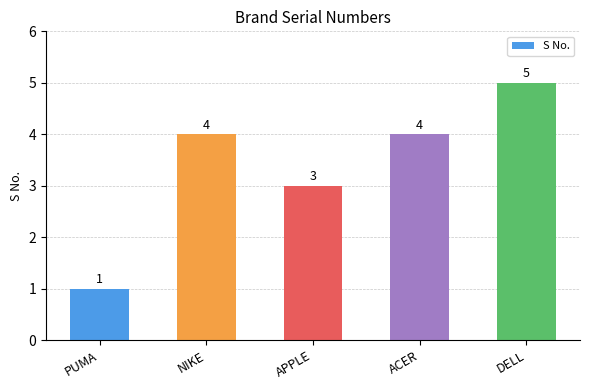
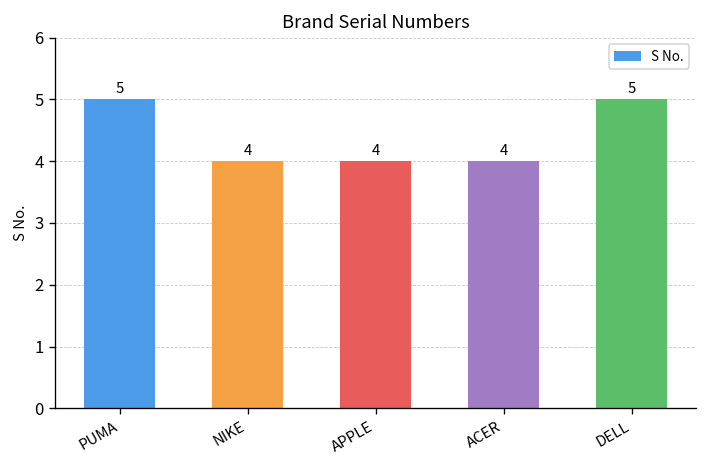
PUMA: 1 -> 5
APPLE: 3 -> 4
